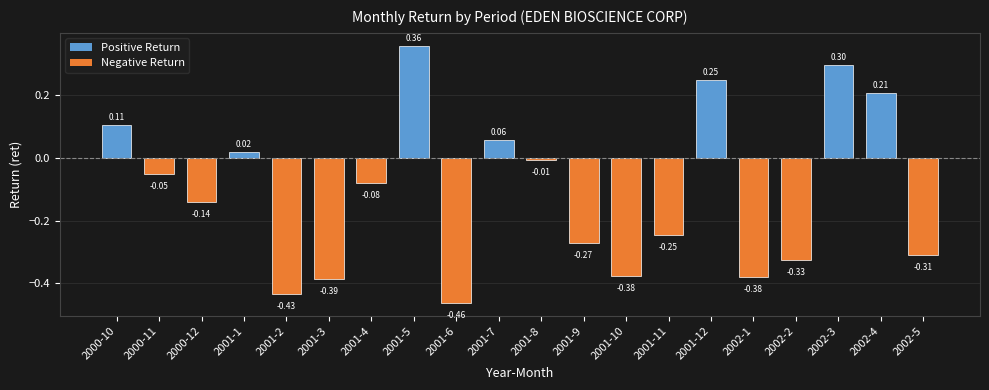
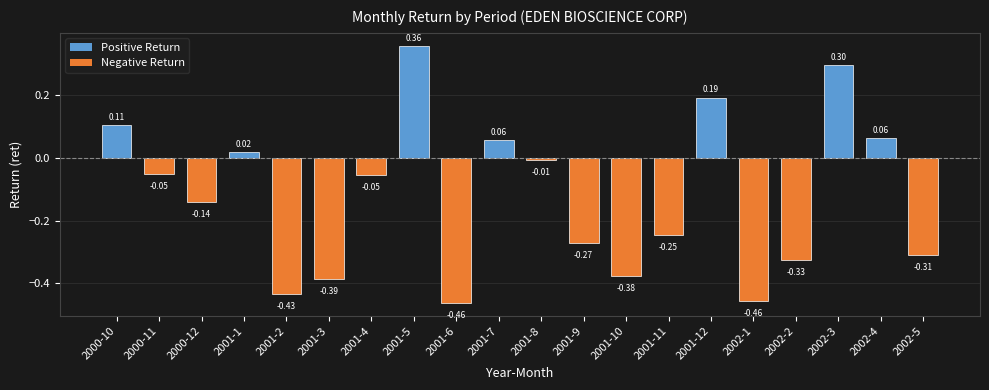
2001-4: -0.08 -> -0.05
2001-12: 0.25 -> 0.19
2002-1: -0.38 -> -0.46
2002-4: 0.21 -> 0.06
